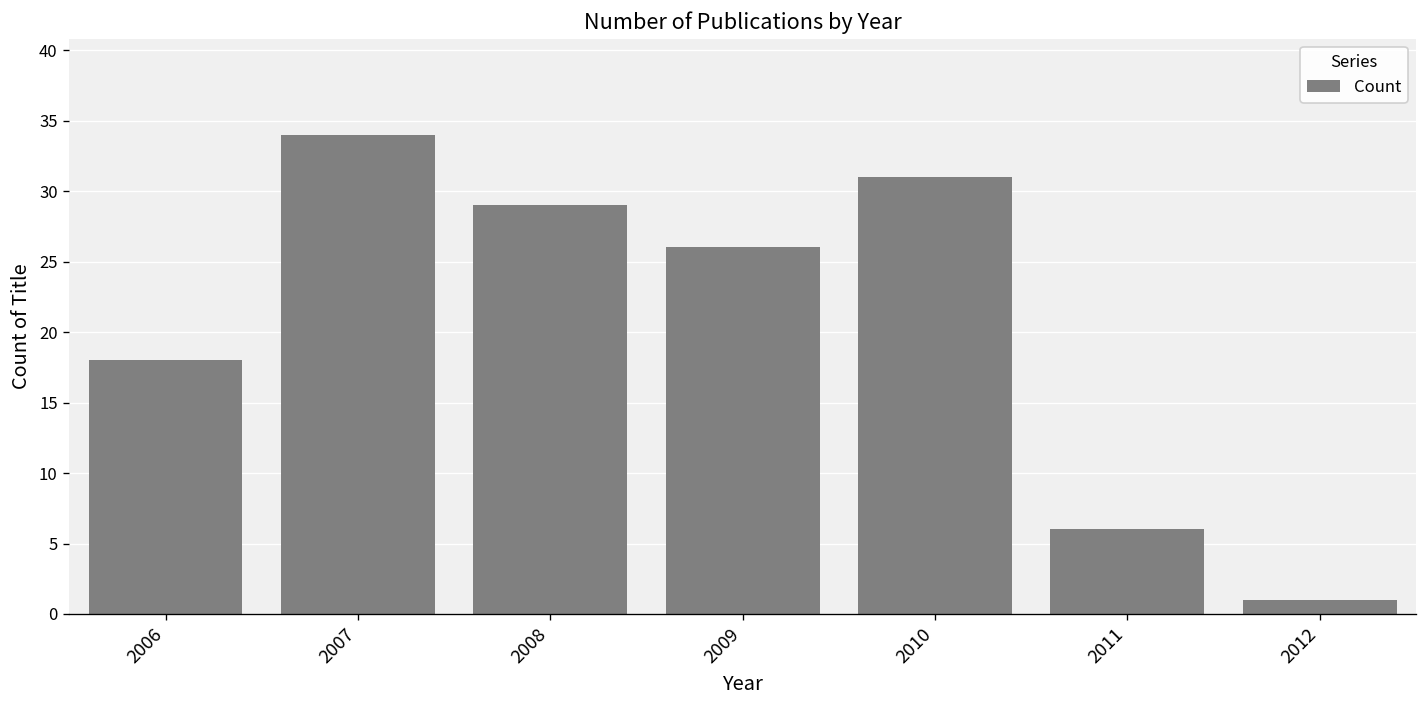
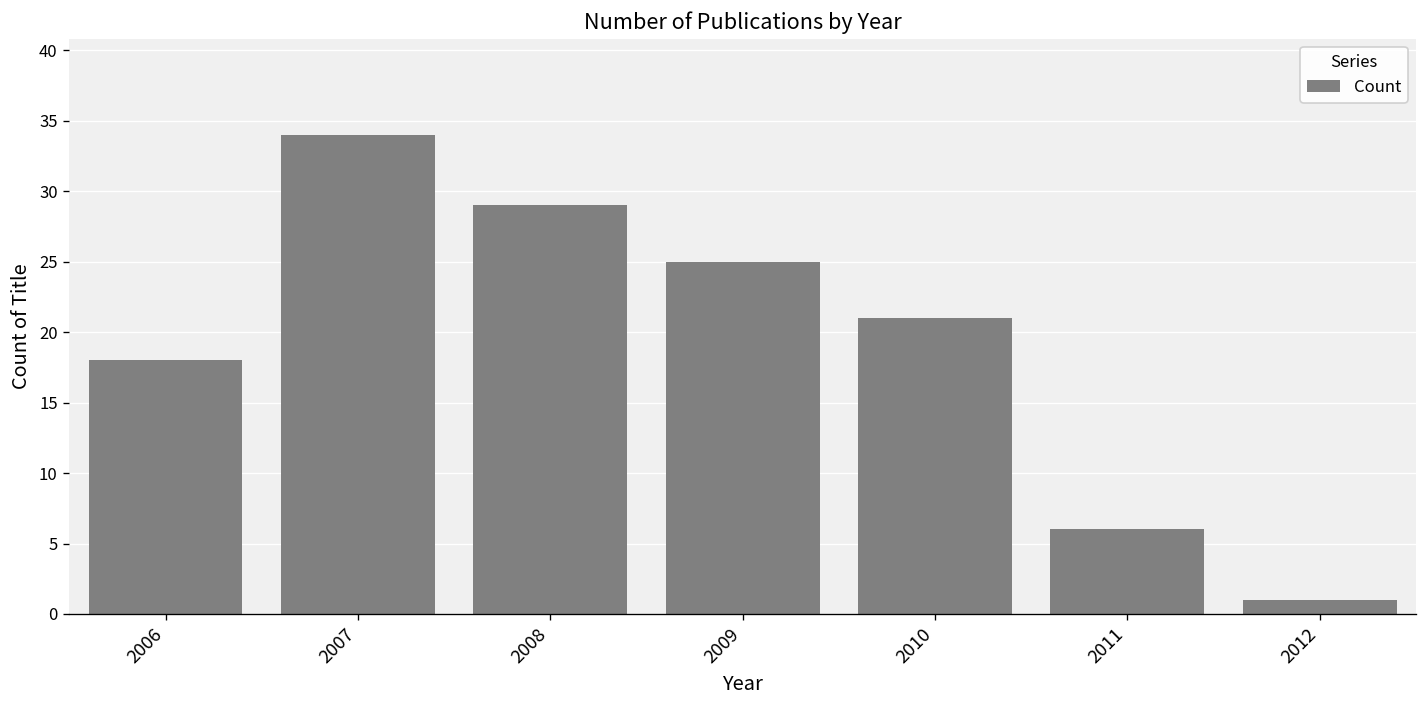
2009: 26 -> 25
2010: 31 -> 21
